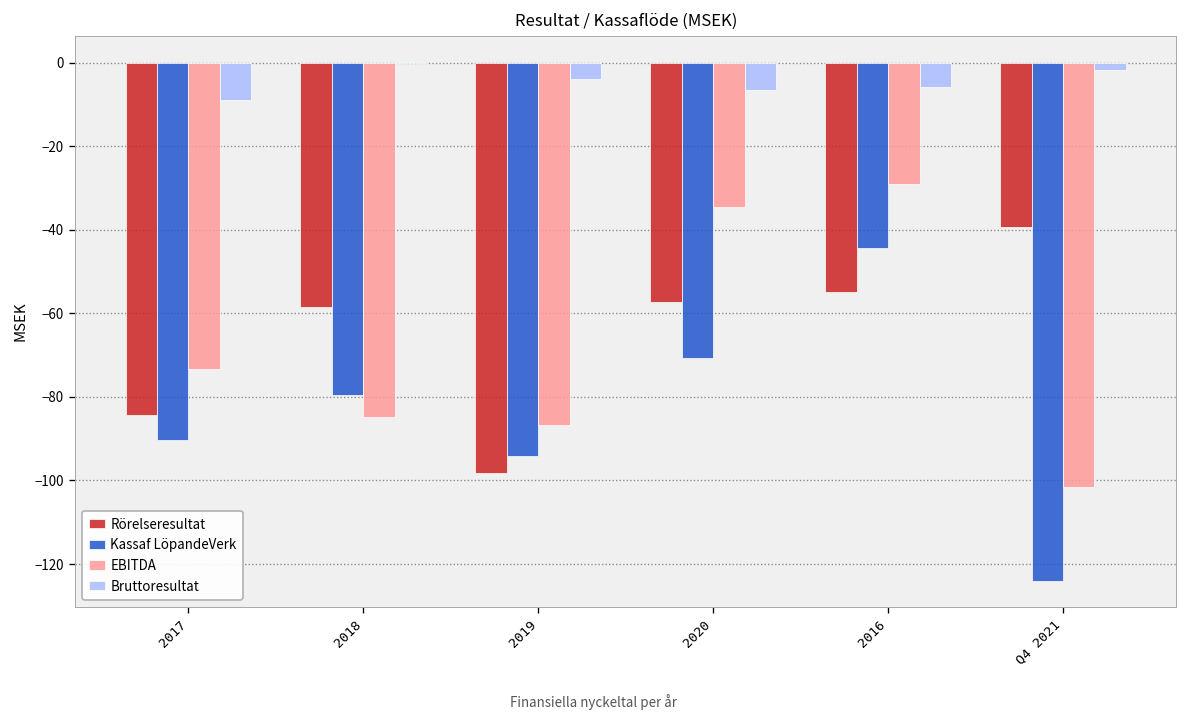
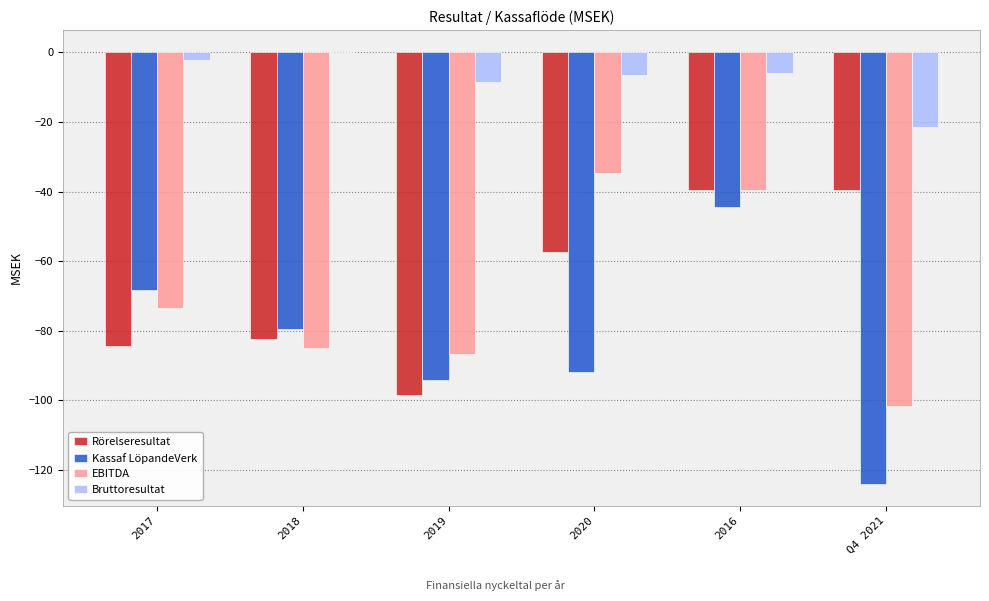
Kassaf LöpandeVerk, 2017: -90 -> -68
Bruttoresultat, 2017: -9 -> -2
Rörelseresultat, 2018: -58 -> -82
Bruttoresultat, 2019: -4 -> -9
Kassaf LöpandeVerk, 2020: -71 -> -92
Rörelseresultat, 2016: -55 -> -40
EBITDA, 2016: -29 -> -39
Bruttoresultat, Q4 2021: -2 -> -22
